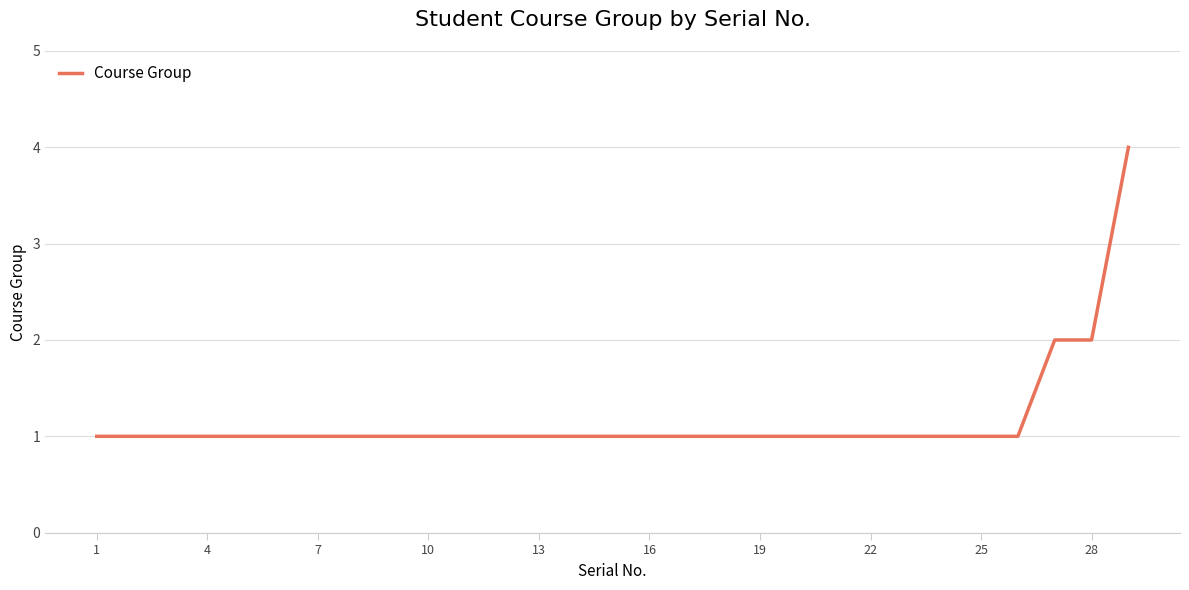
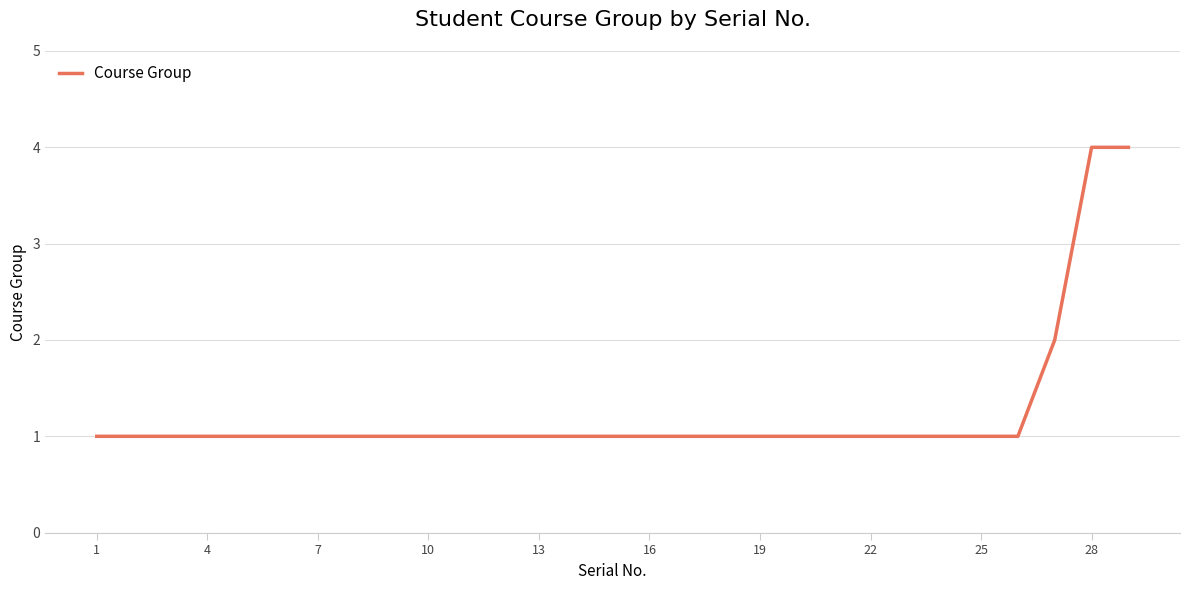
28: 2 -> 4
